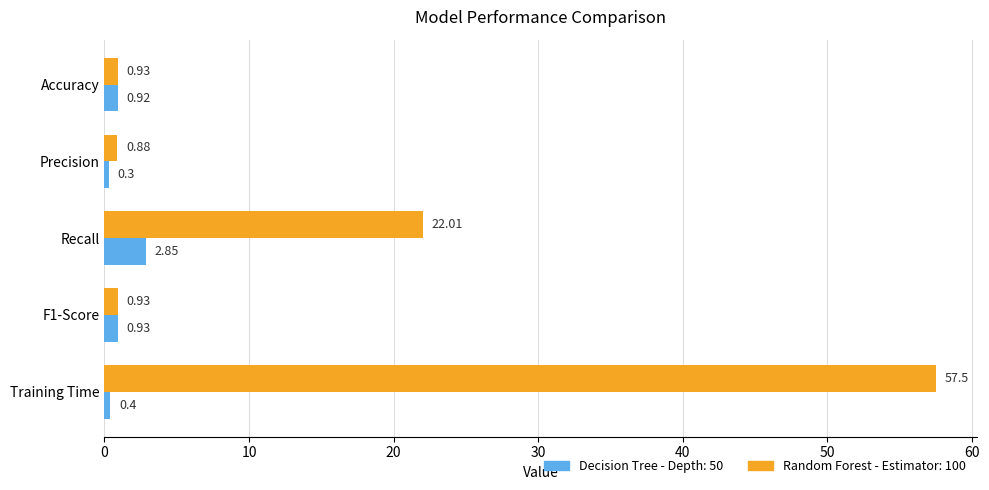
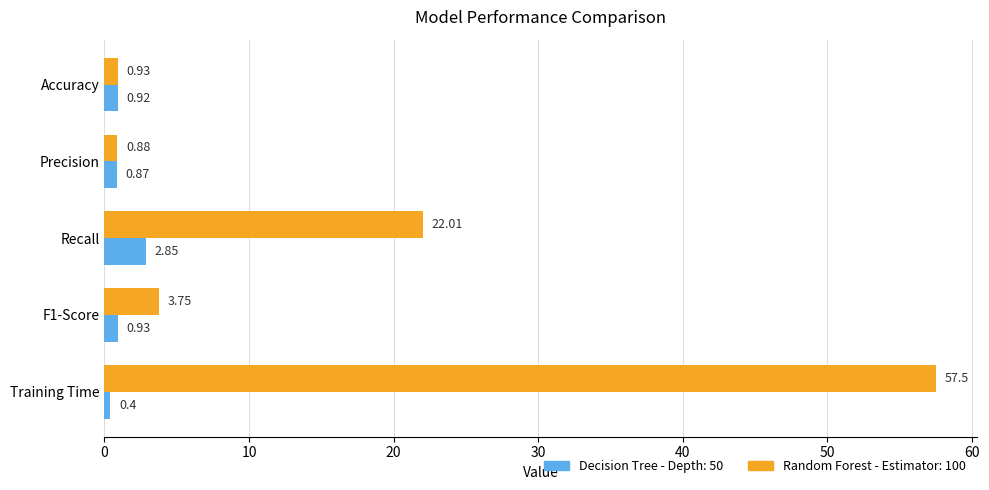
Decision Tree - Depth: 50, Precision: 0.3 -> 0.87
Random Forest - Estimator: 100, F1-Score: 0.93 -> 3.75
